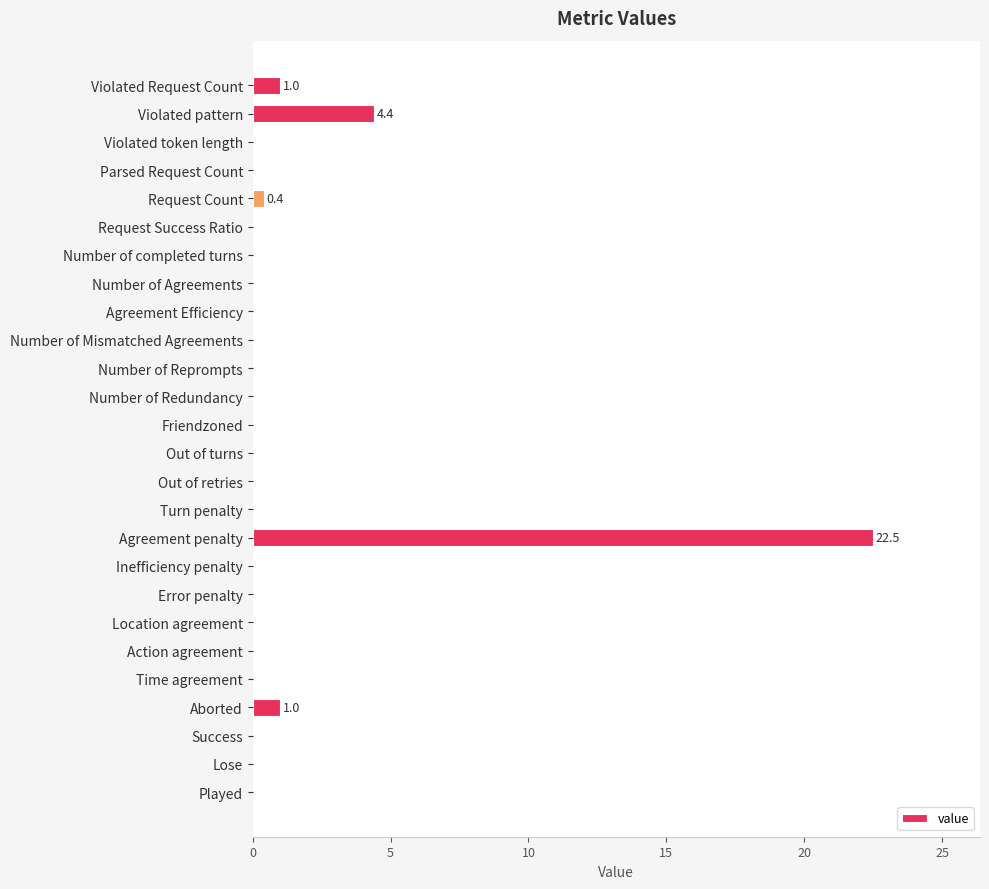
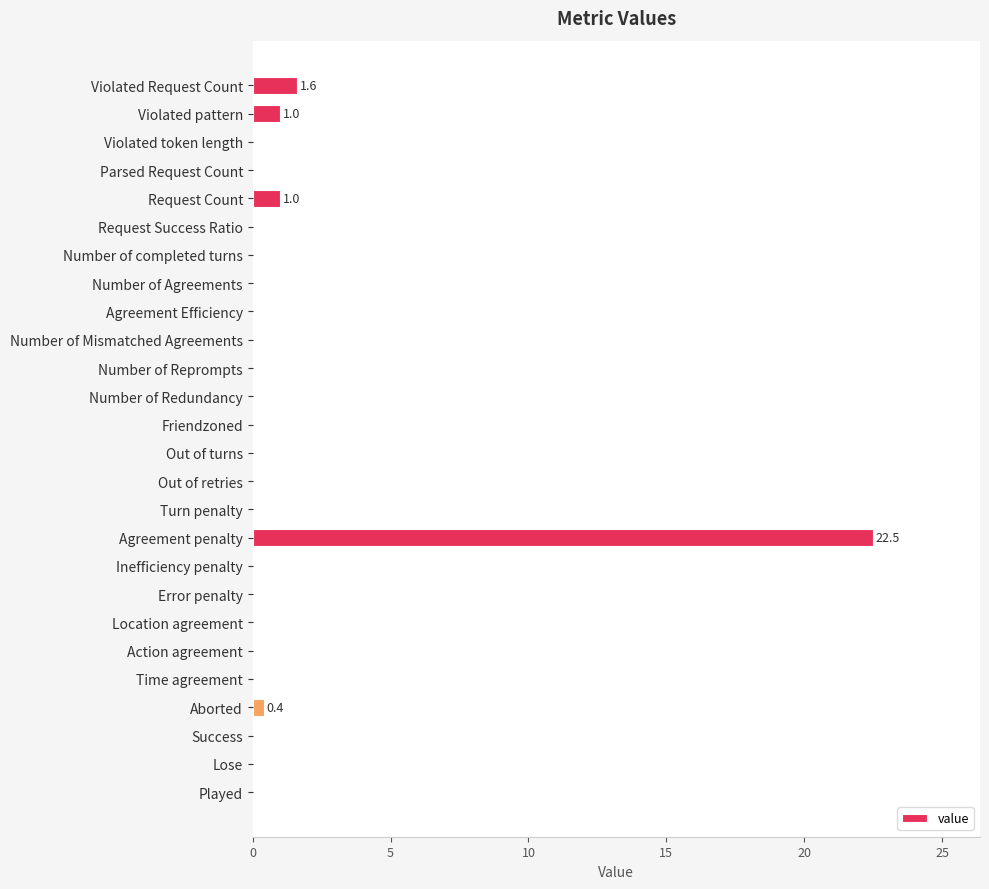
Violated Request Count: 1.0 -> 1.6
Violated pattern: 4.4 -> 1.0
Request Count: 0.4 -> 1.0
Aborted: 1.0 -> 0.4
